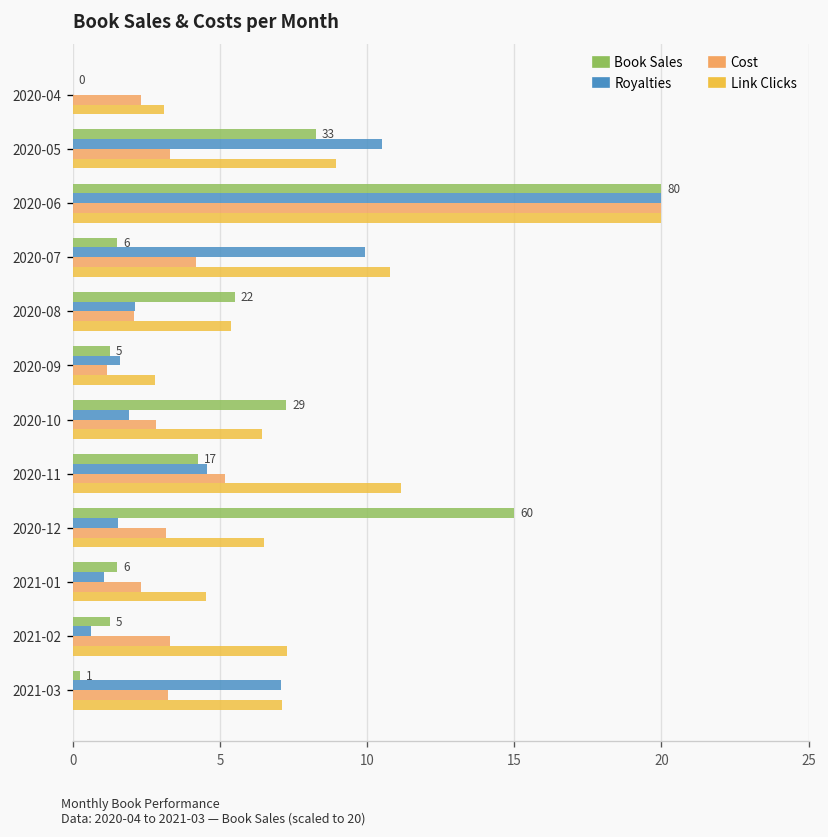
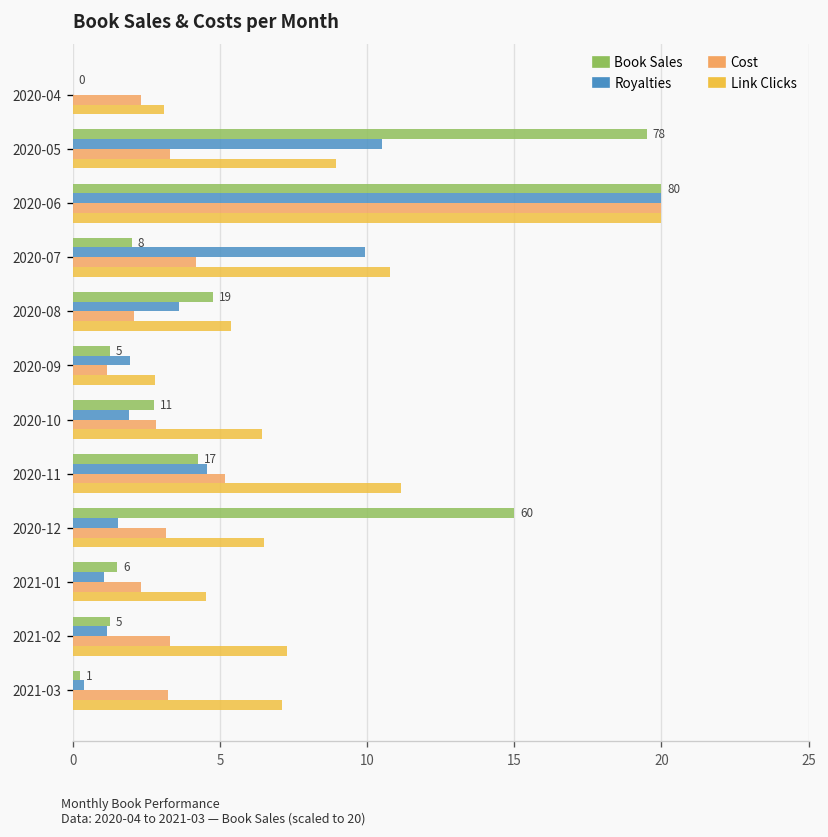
Book Sales, 2020-05: 33 -> 78
Book Sales, 2020-07: 6 -> 8
Book Sales, 2020-08: 22 -> 19
Royalties, 2020-08: 2.1 -> 3.6
Royalties, 2020-09: 1.6 -> 1.9
Book Sales, 2020-10: 29 -> 11
Royalties, 2021-02: 0.6 -> 1.2
Royalties, 2021-03: 7.1 -> 0.4
